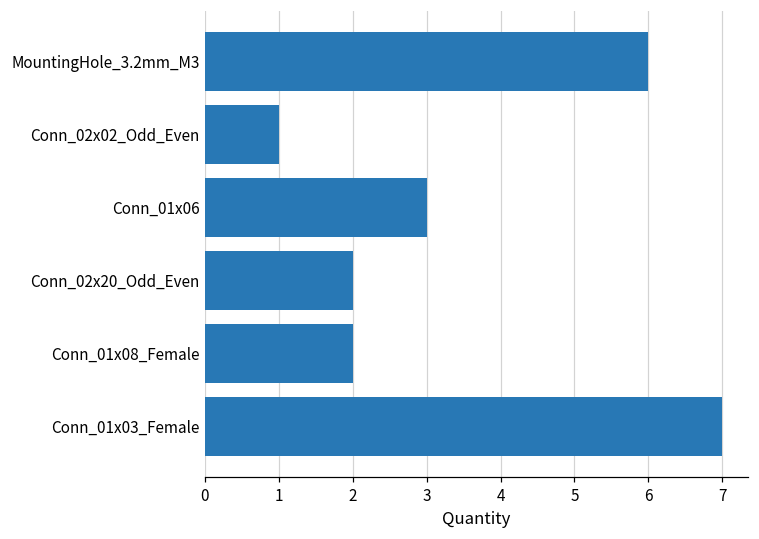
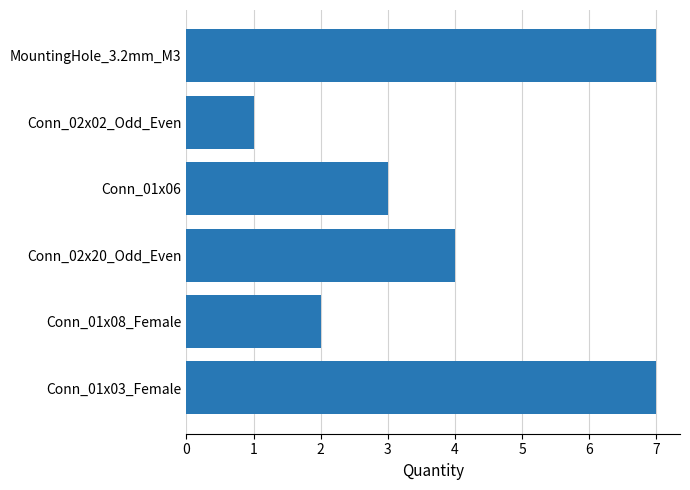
MountingHole_3.2mm_M3: 6 -> 7
Conn_02x20_Odd_Even: 2 -> 4
